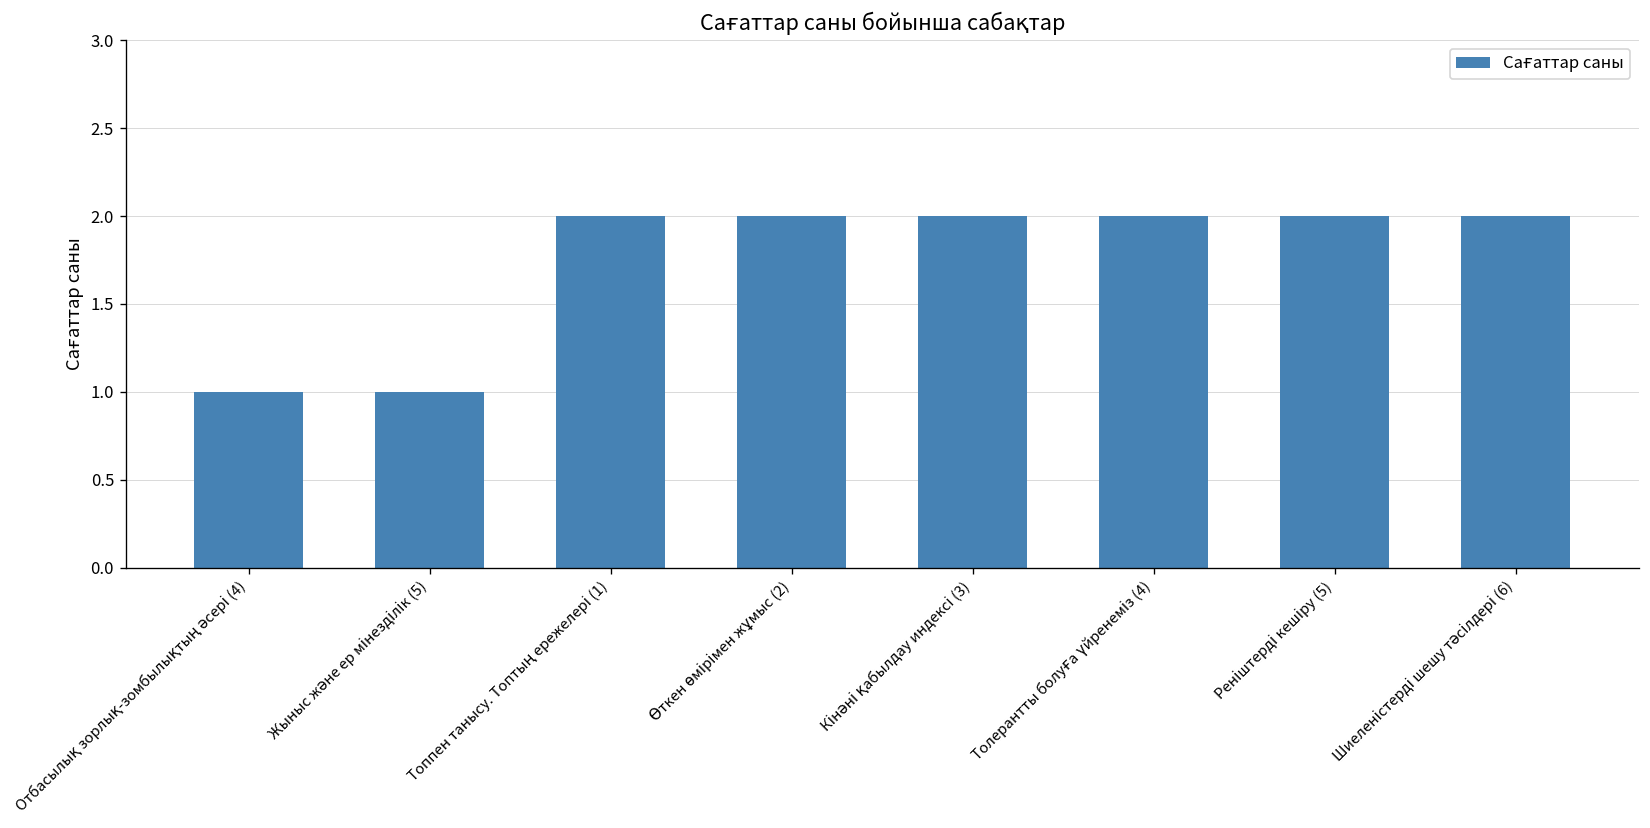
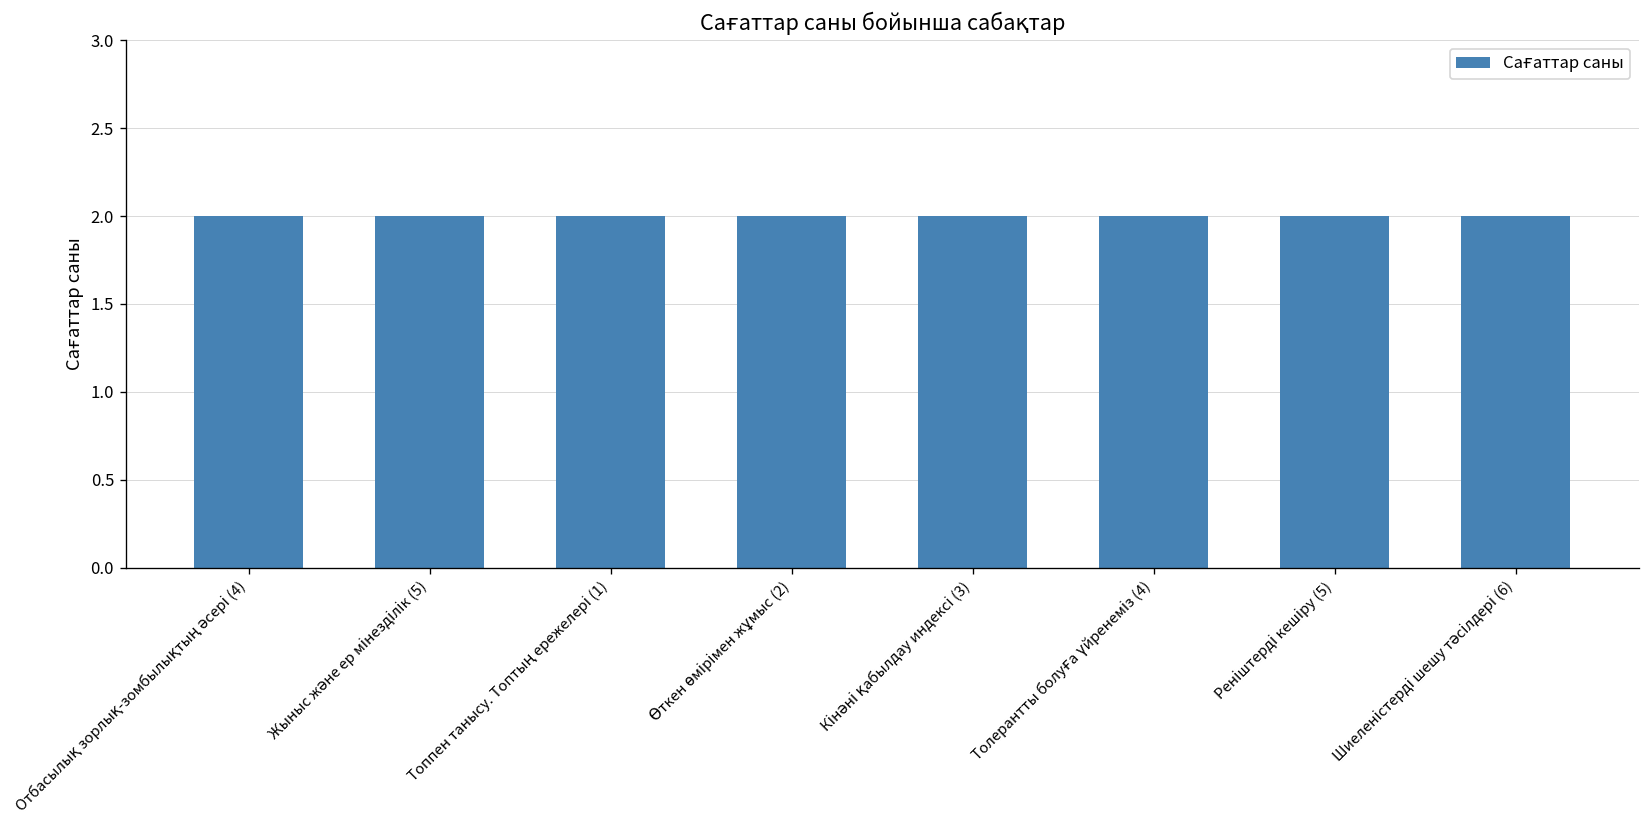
Отбасылық зорлық-зомбылықтың әсері (4): 1 -> 2
Жыныс және ер мінезділік (5): 1 -> 2
